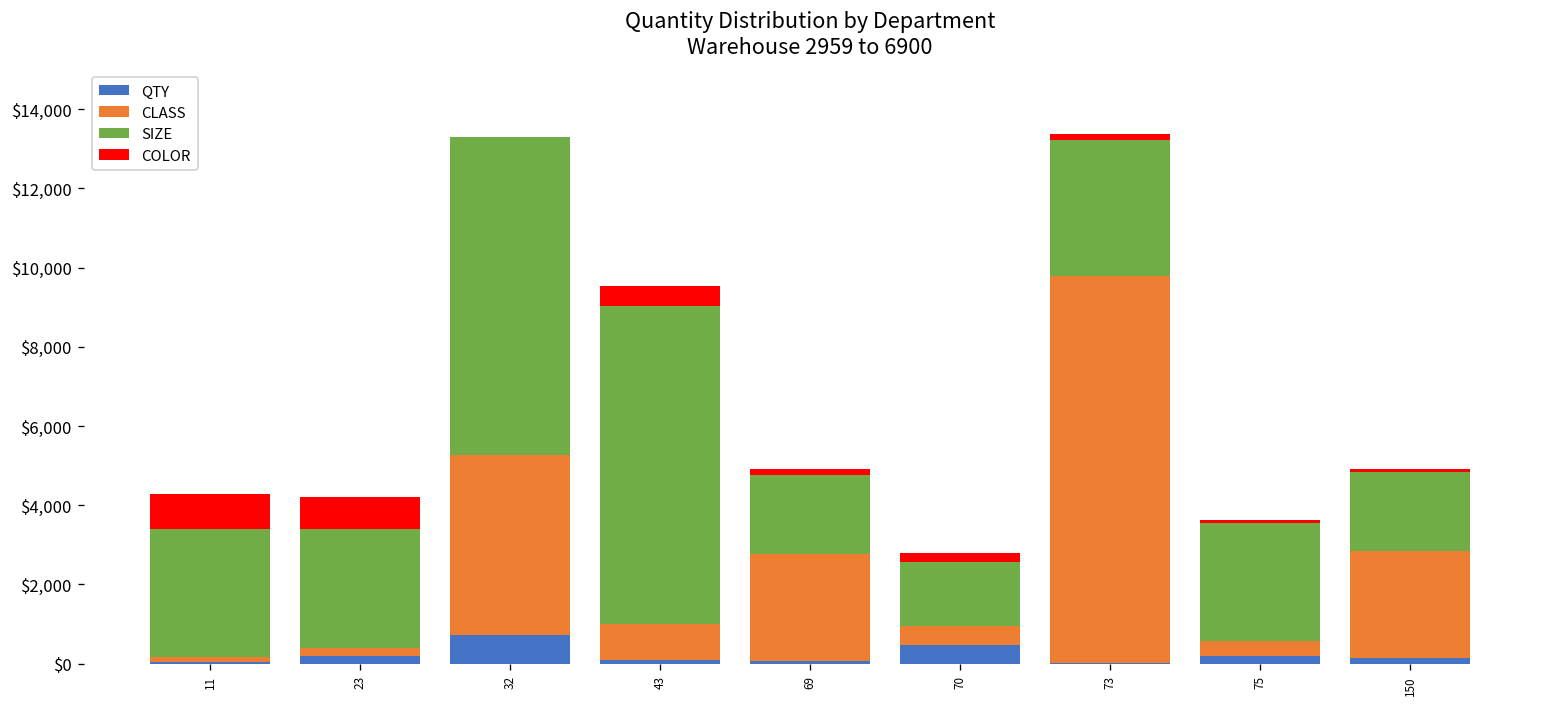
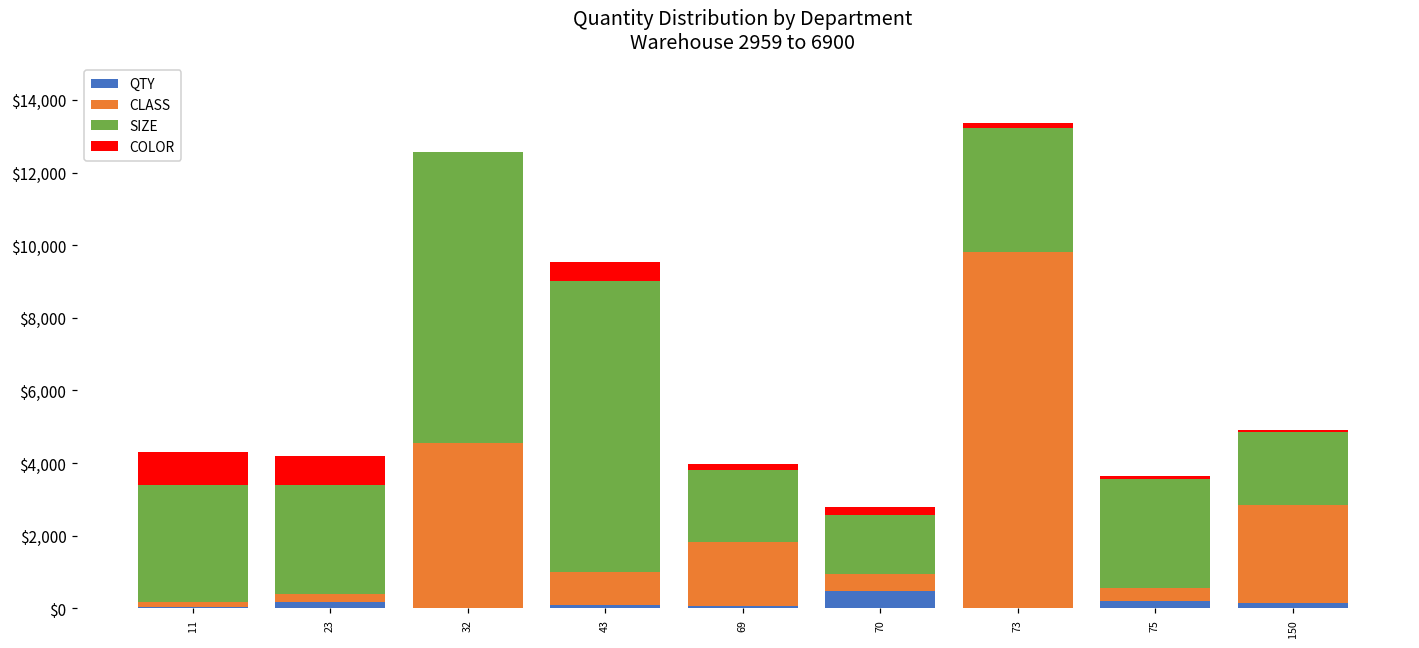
QTY, 32: $700 -> $0
CLASS, 69: $2,700 -> $1,700
